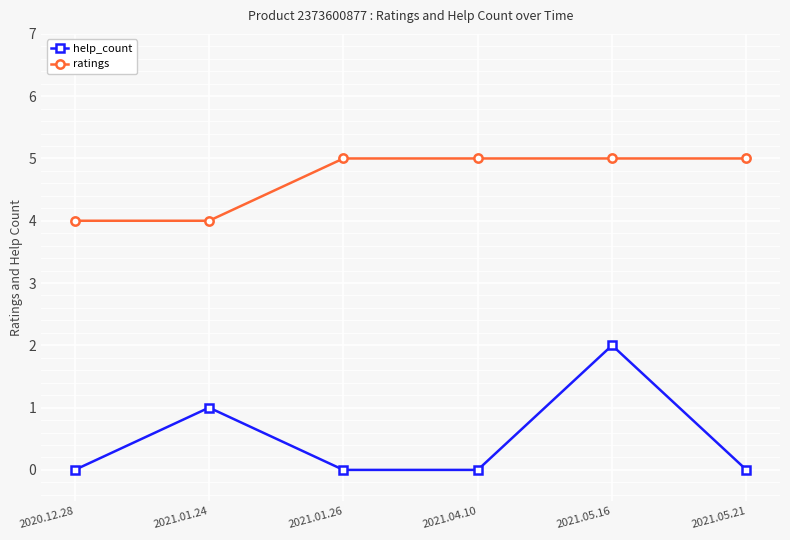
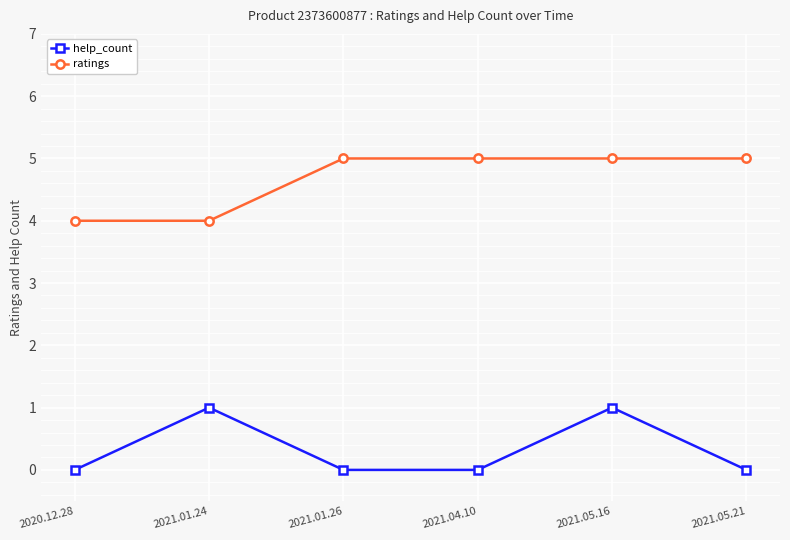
help_count, 2021.05.16: 2 -> 1
